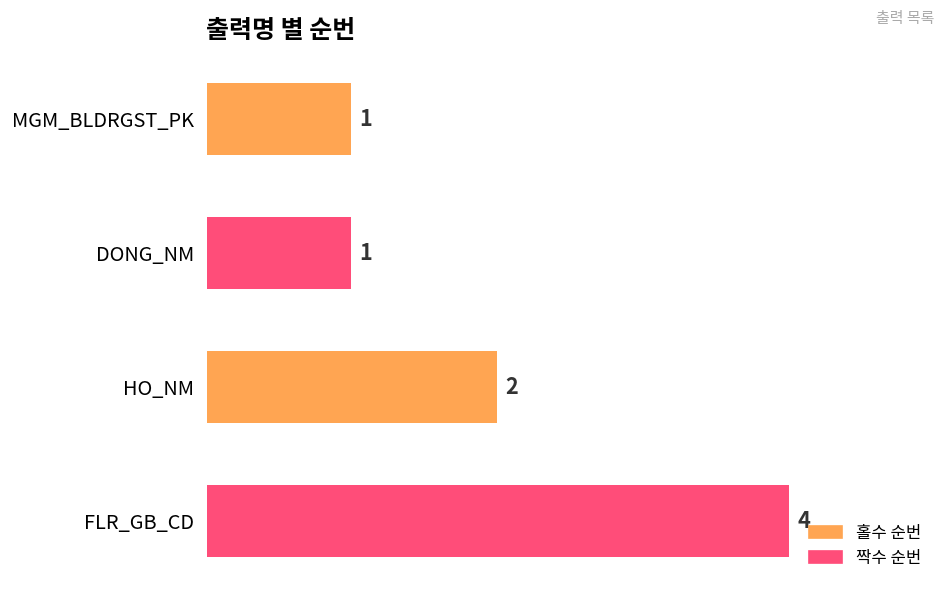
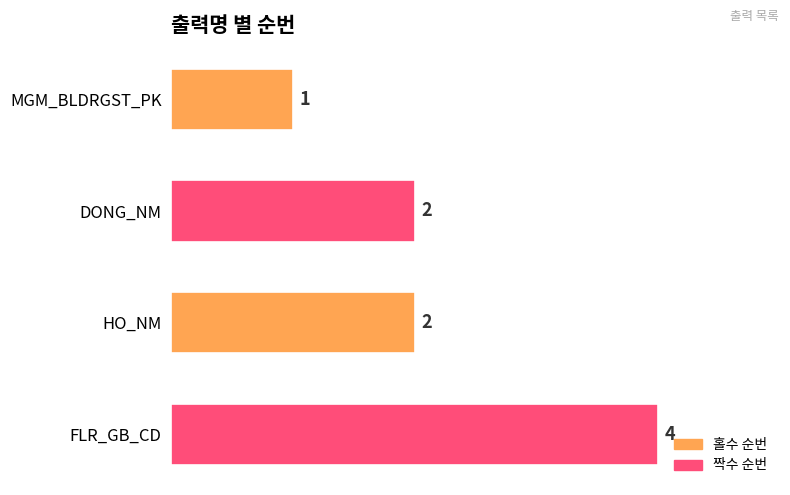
DONG_NM: 1 -> 2
